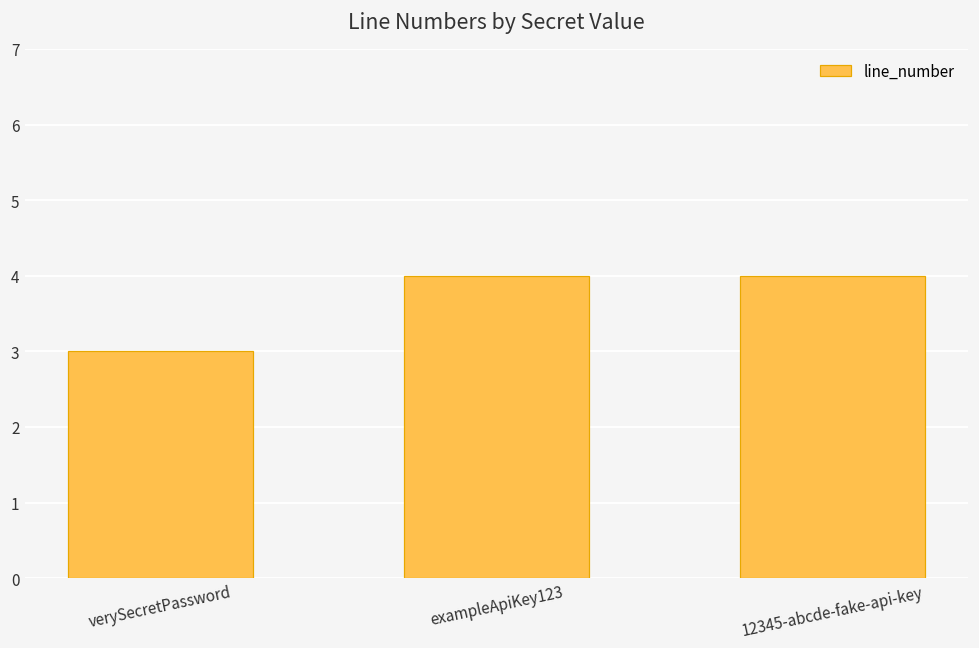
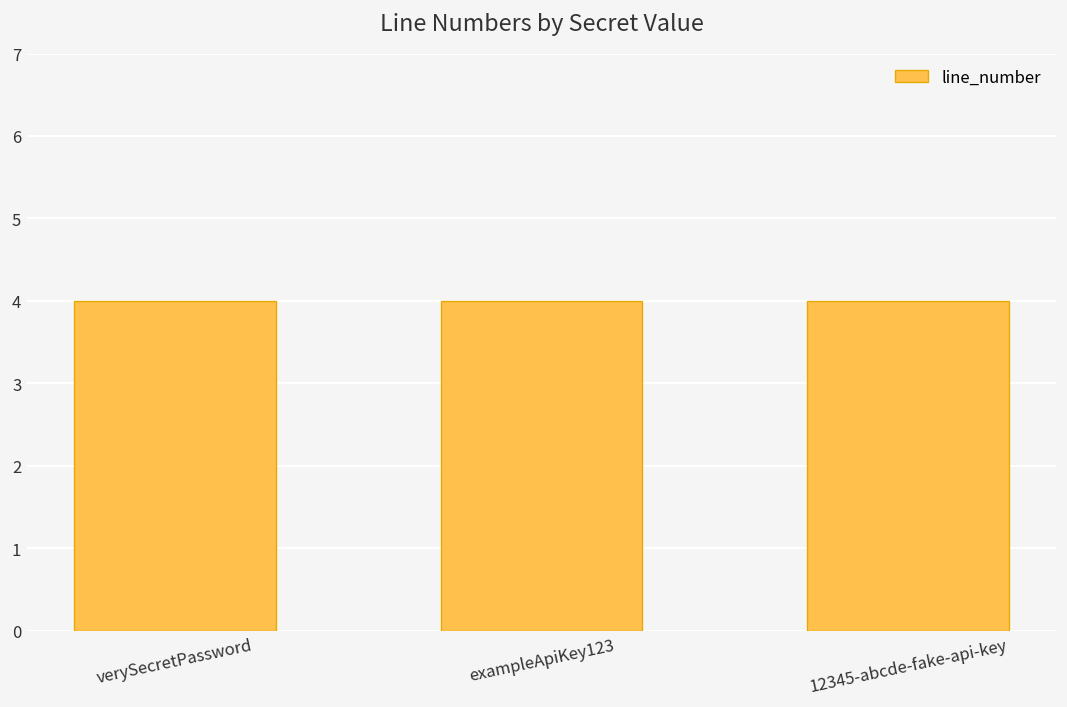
verySecretPassword: 3 -> 4
